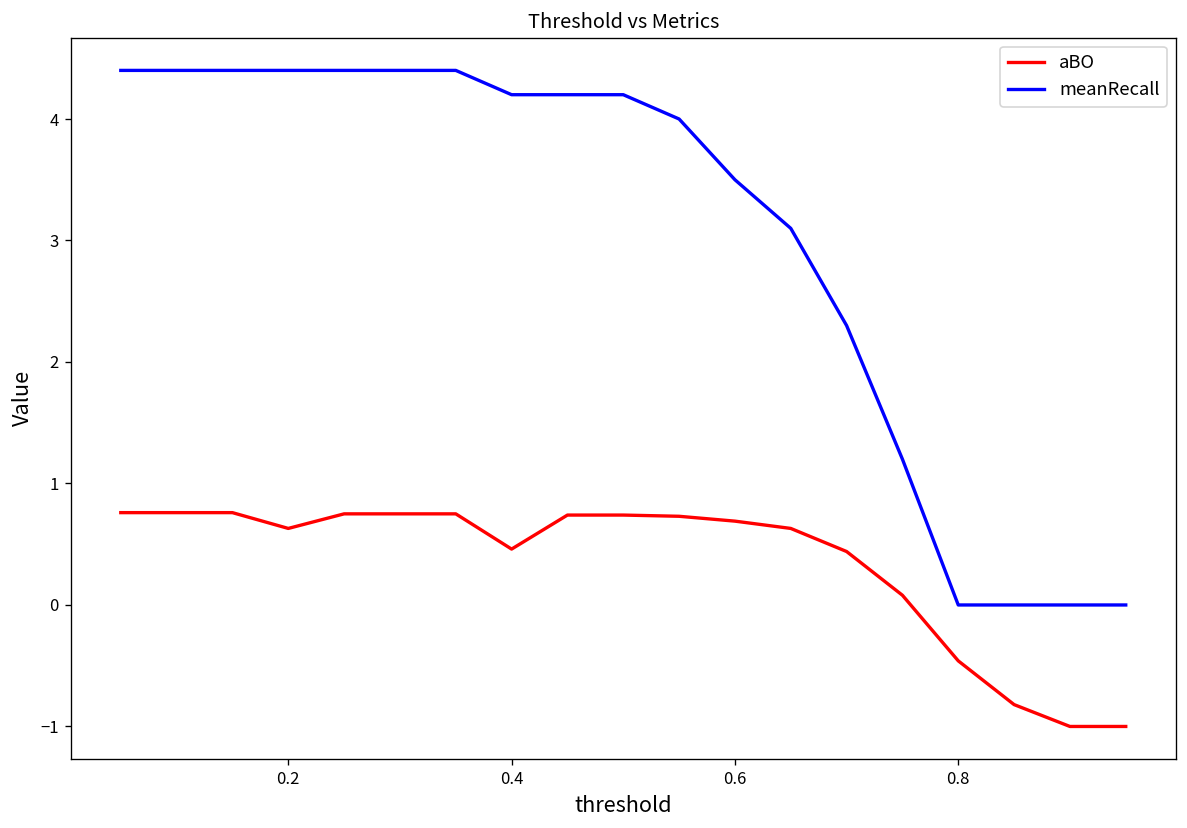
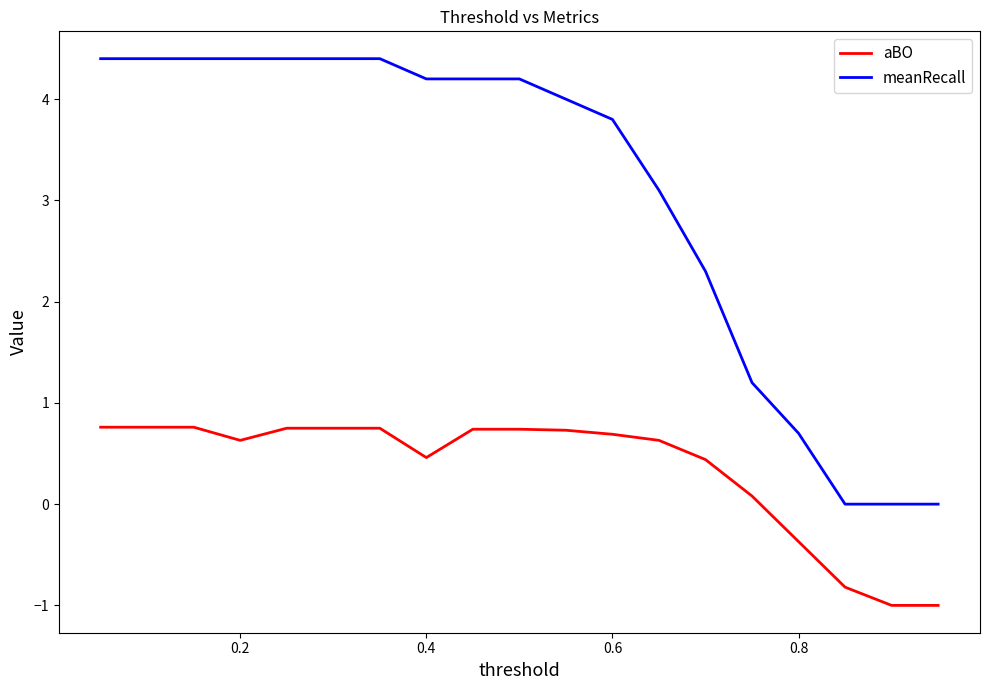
meanRecall, 0.6: 3.5 -> 3.8
aBO, 0.8: -0.46 -> -0.37
meanRecall, 0.8: 0.0 -> 0.7
